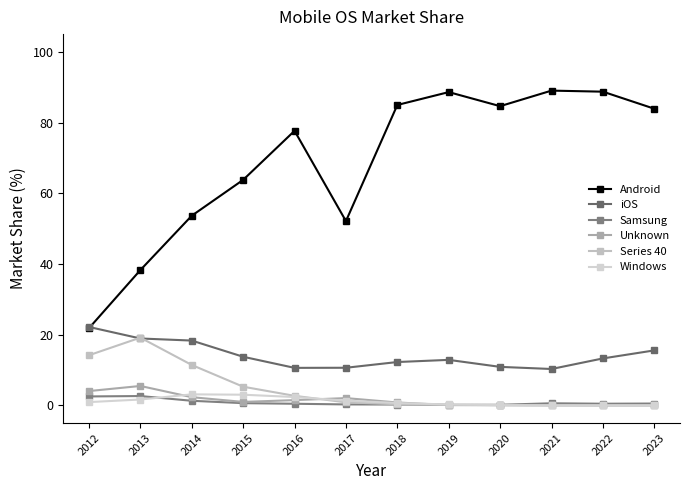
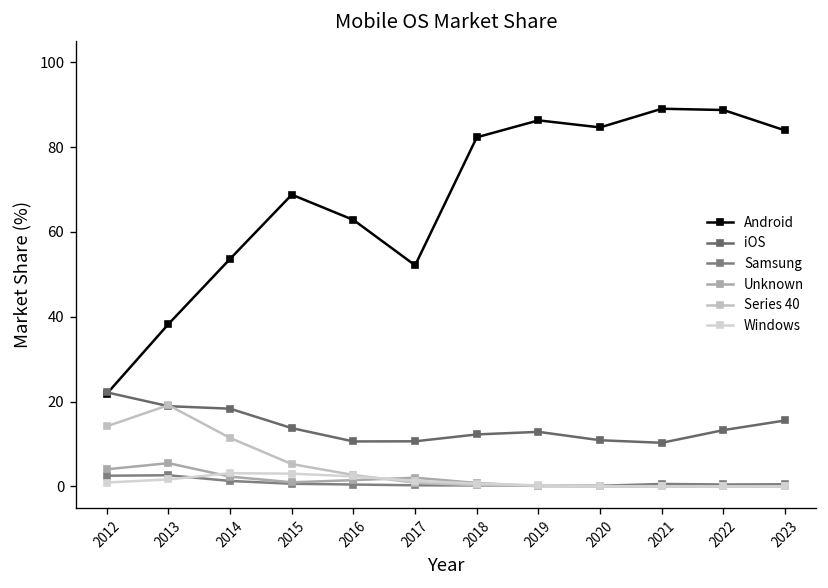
Android, 2015: 64 -> 69
Android, 2016: 78 -> 63
Android, 2018: 85 -> 82
Android, 2019: 89 -> 86
